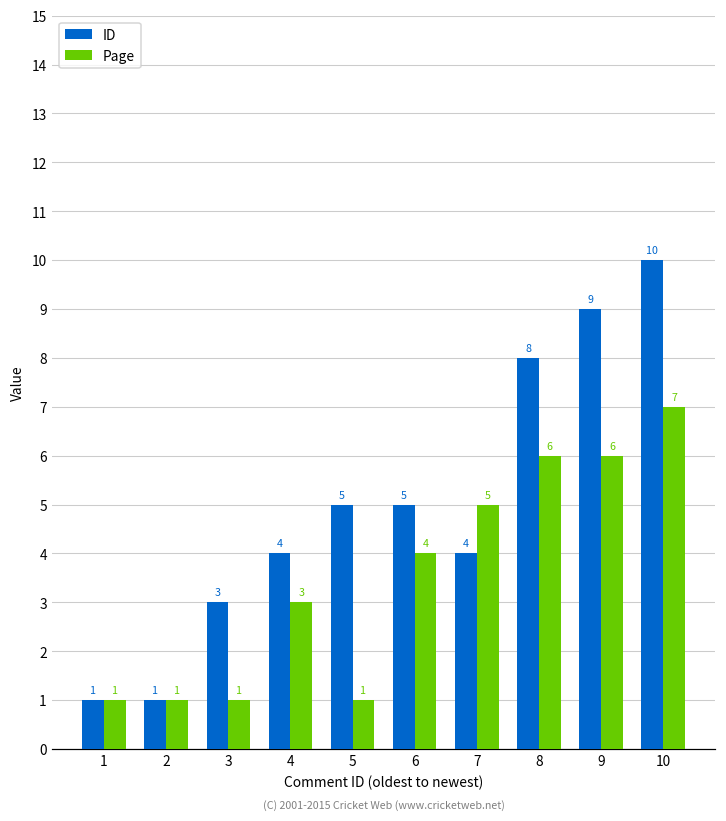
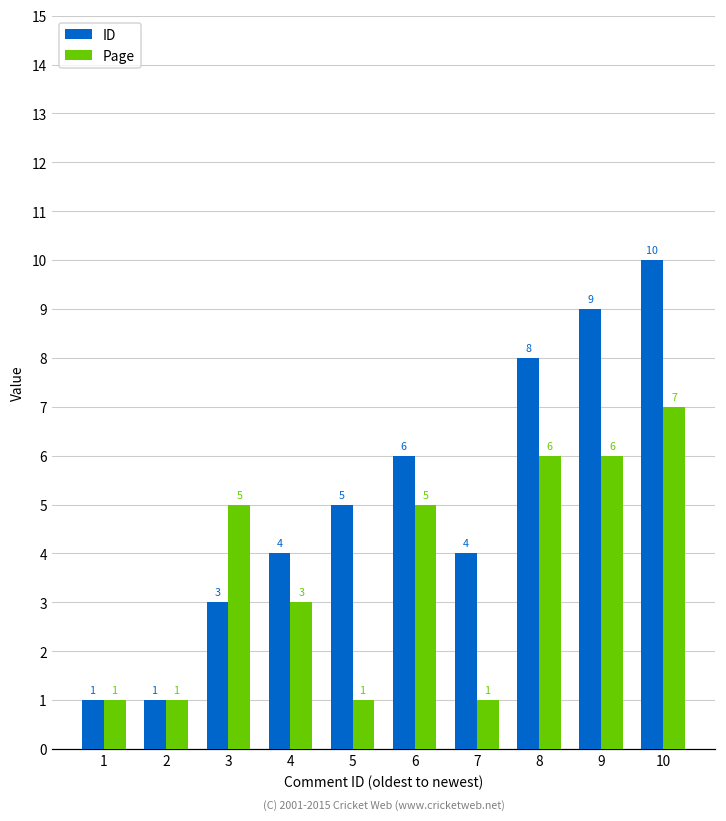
Page, 3: 1 -> 5
ID, 6: 5 -> 6
Page, 6: 4 -> 5
Page, 7: 5 -> 1
